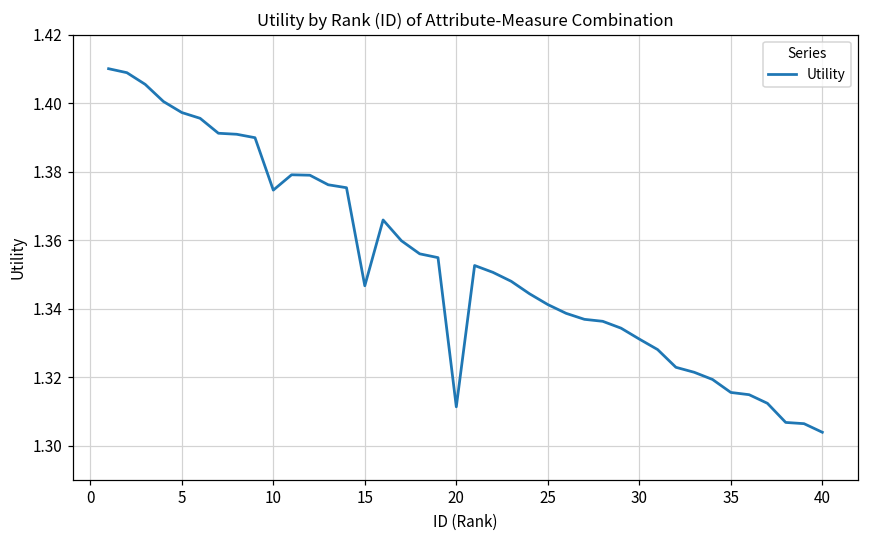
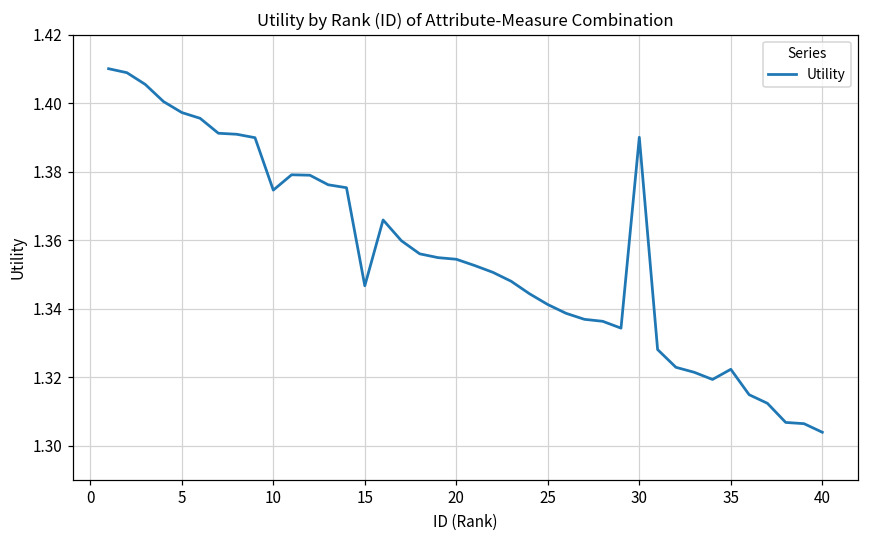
20: 1.311 -> 1.354
30: 1.331 -> 1.390
35: 1.316 -> 1.322
